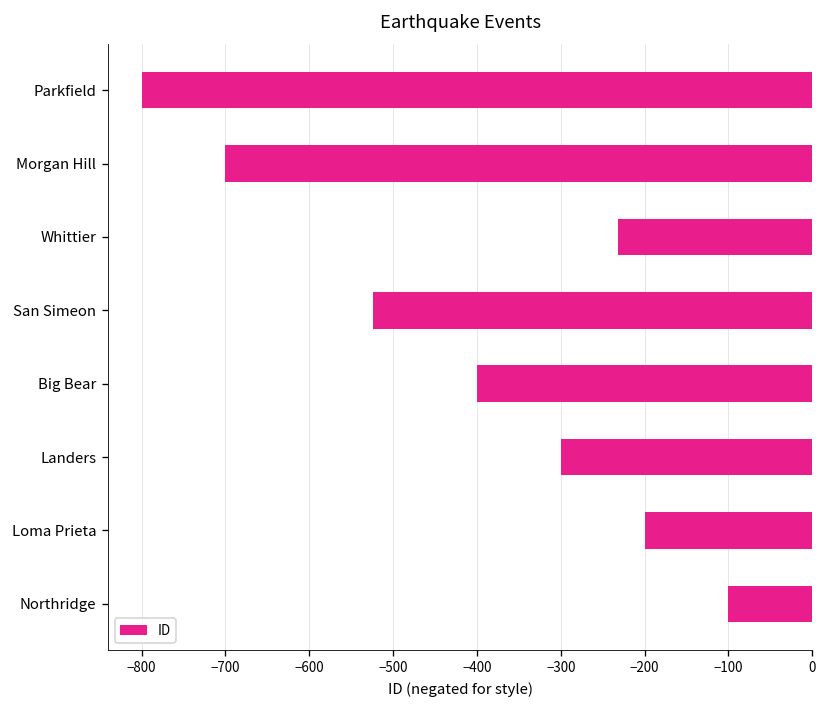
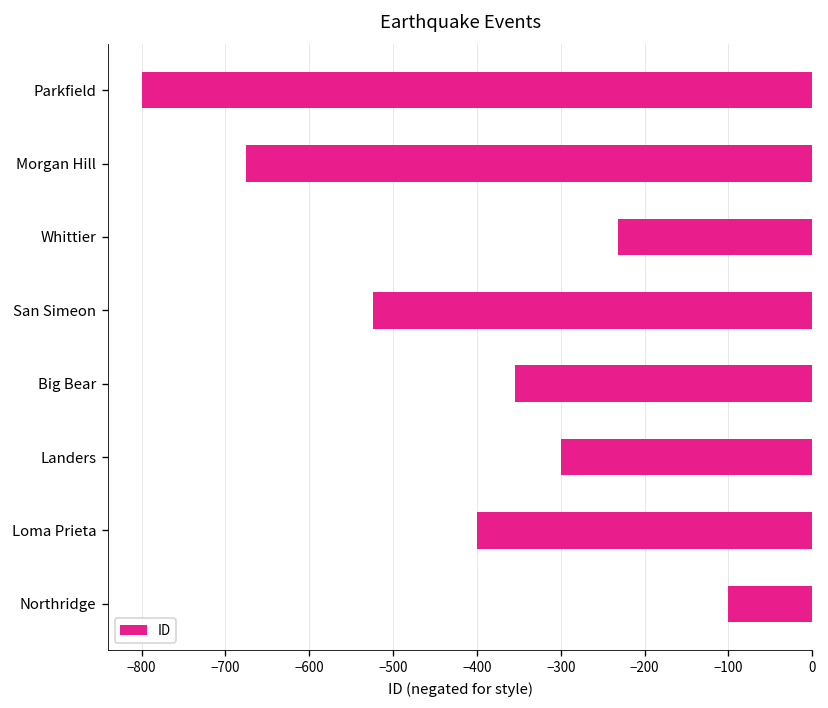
Morgan Hill: -700 -> -680
Big Bear: -400 -> -360
Loma Prieta: -200 -> -400
